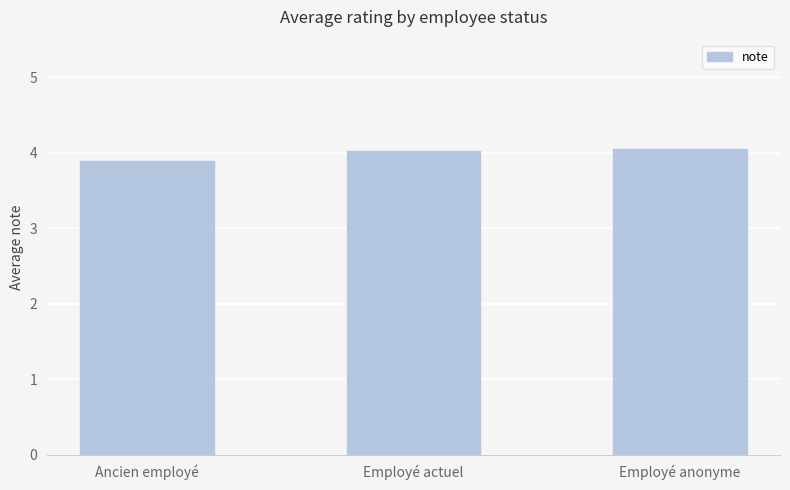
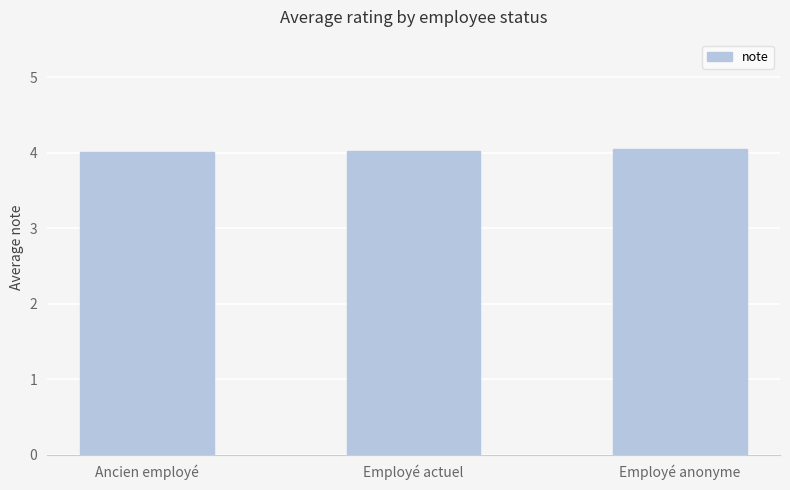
Ancien employé: 3.9 -> 4.0
